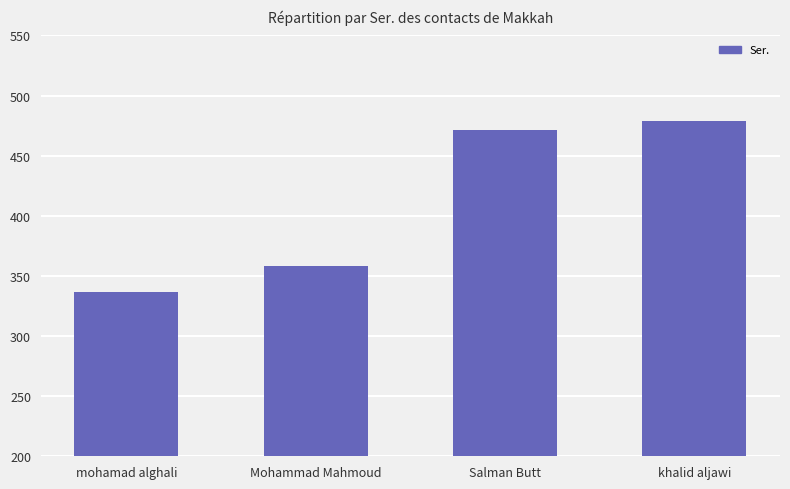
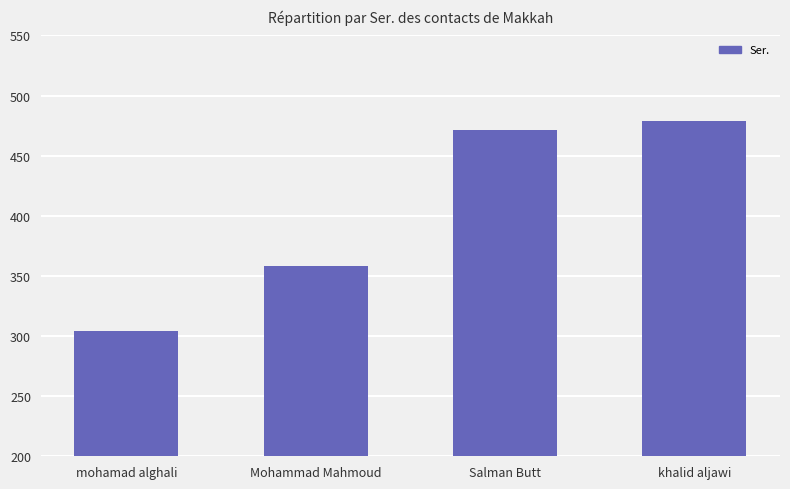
mohamad alghali: 337 -> 304
